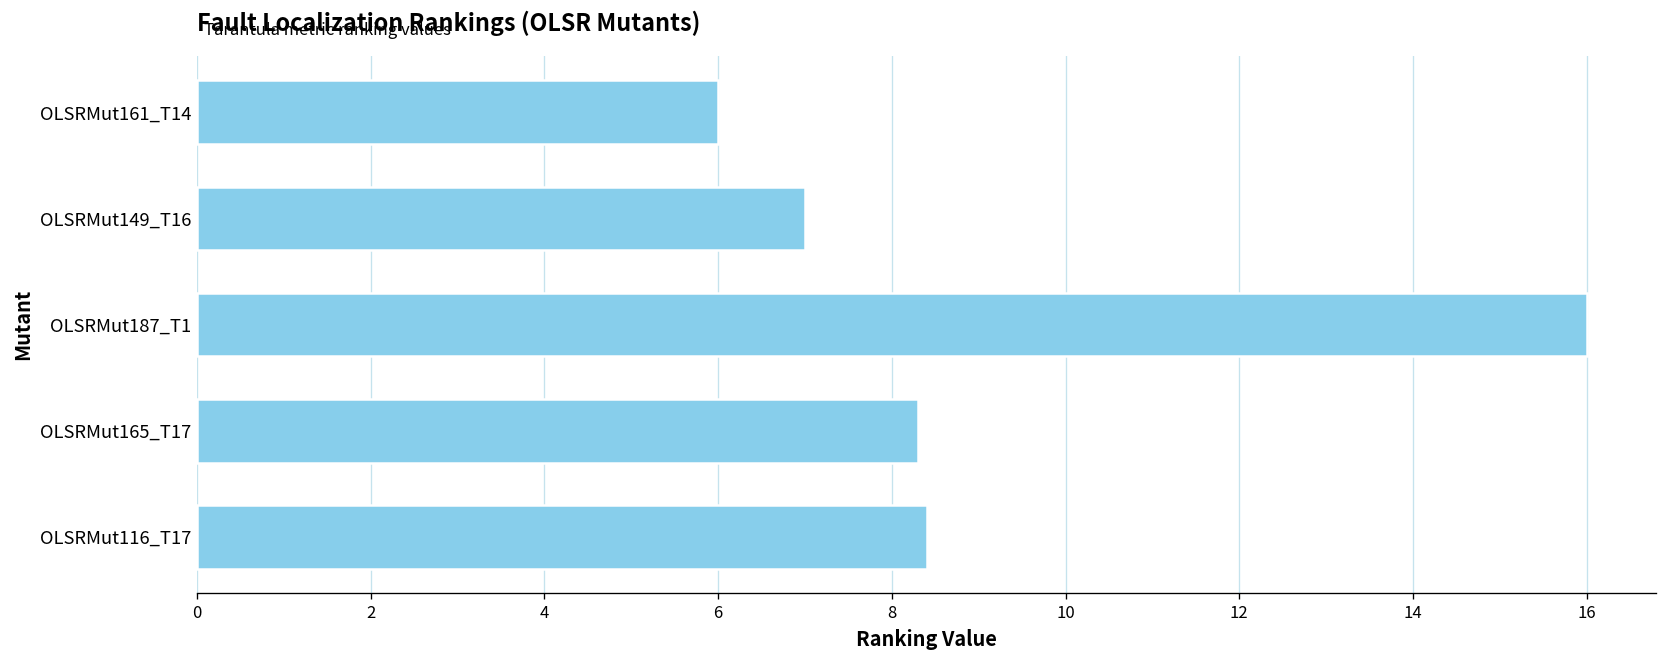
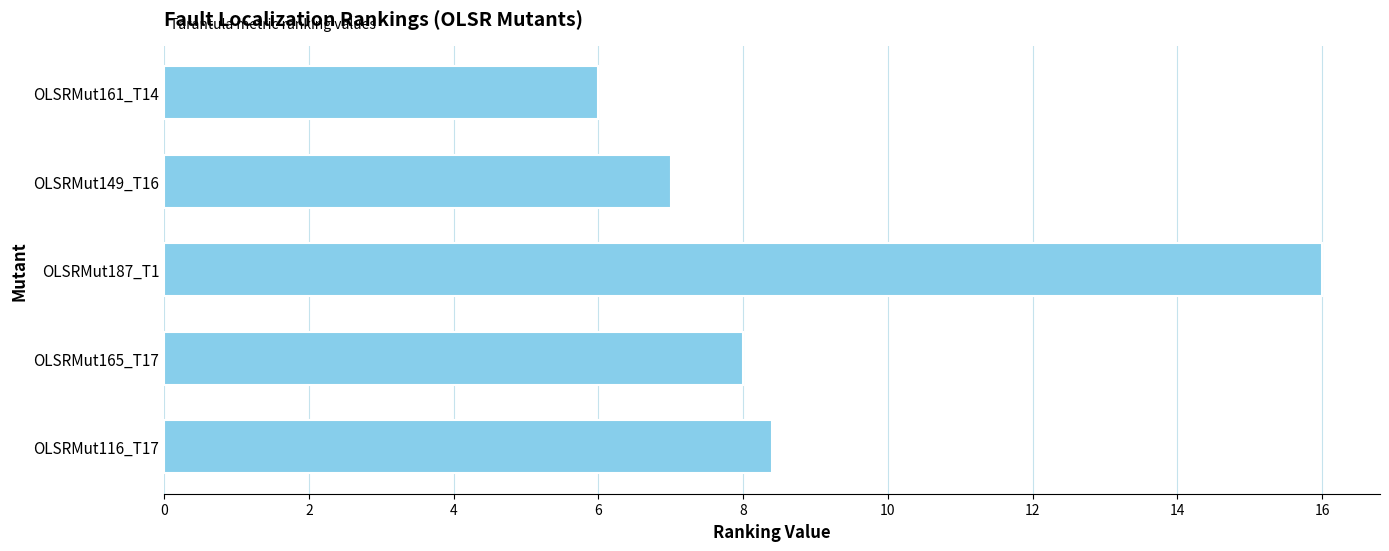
OLSRMut165_T17: 8.3 -> 8.0
